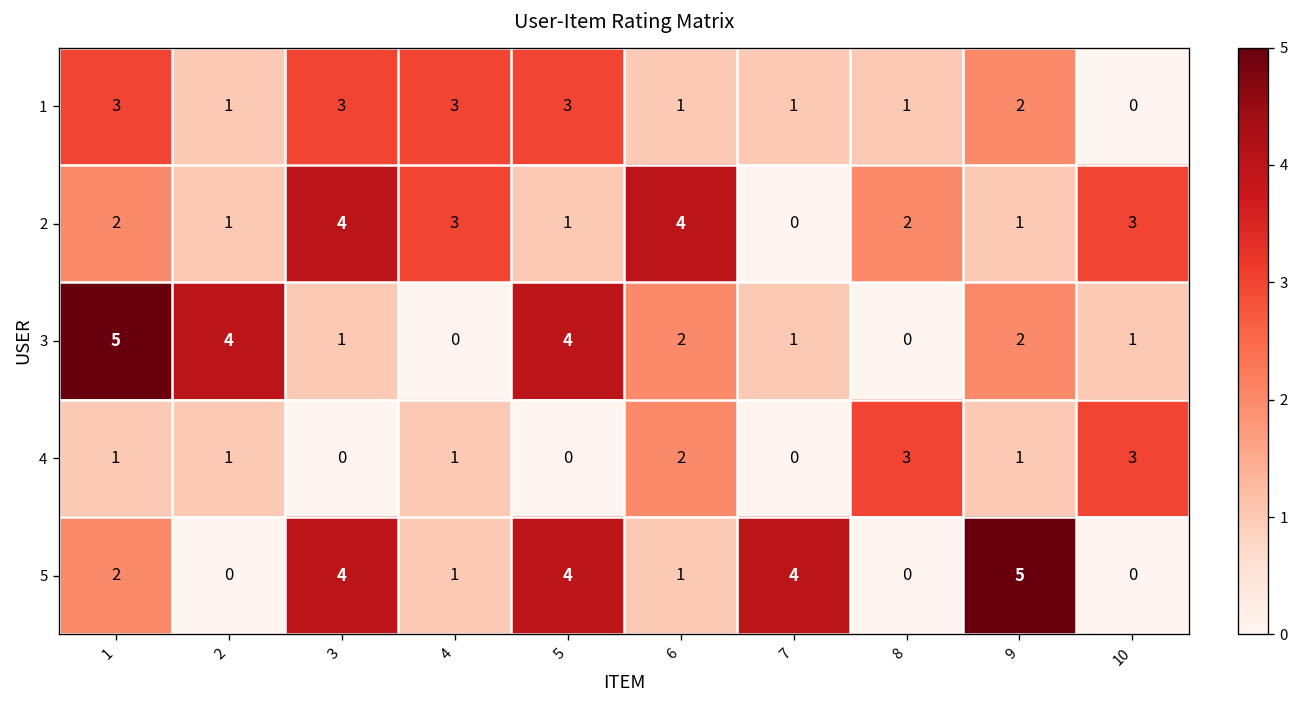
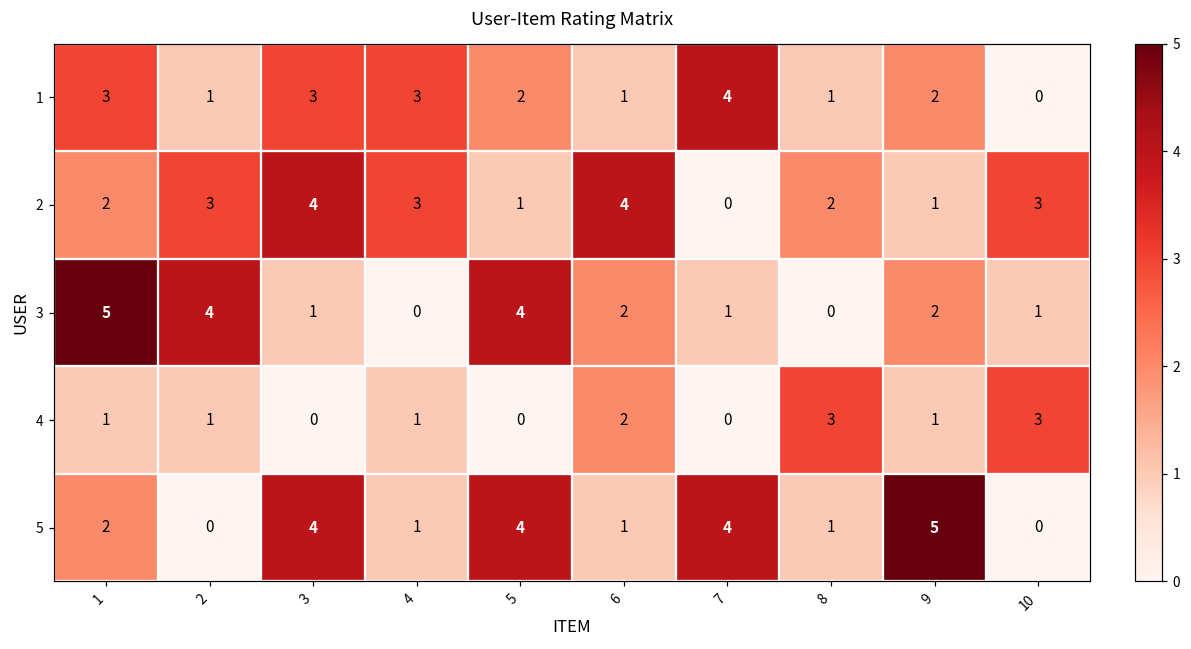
1, 5: 3 -> 2
1, 7: 1 -> 4
2, 2: 1 -> 3
5, 8: 0 -> 1
